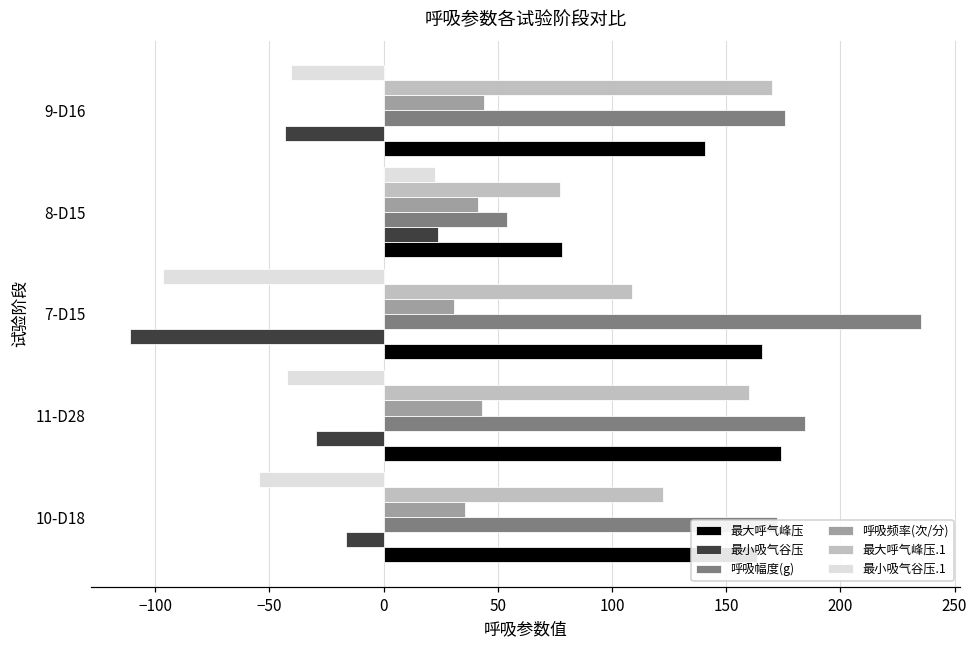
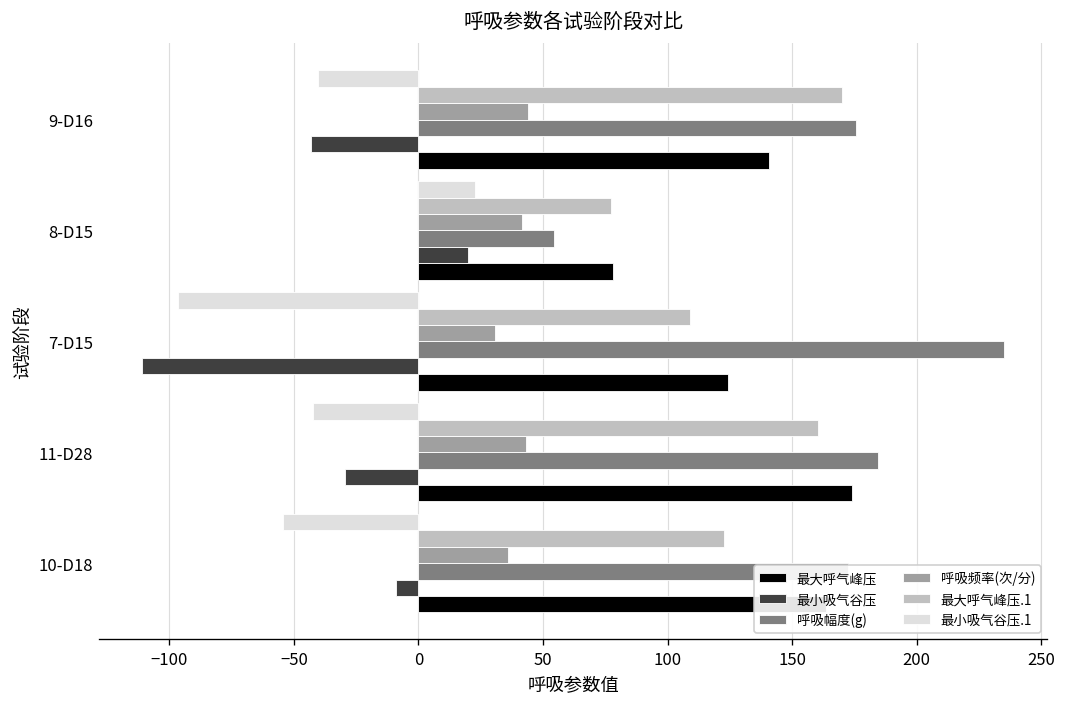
最小吸气谷压, 8-D15: 24 -> 20
最大呼气峰压, 7-D15: 166 -> 124
最小吸气谷压, 10-D18: -16 -> -9
